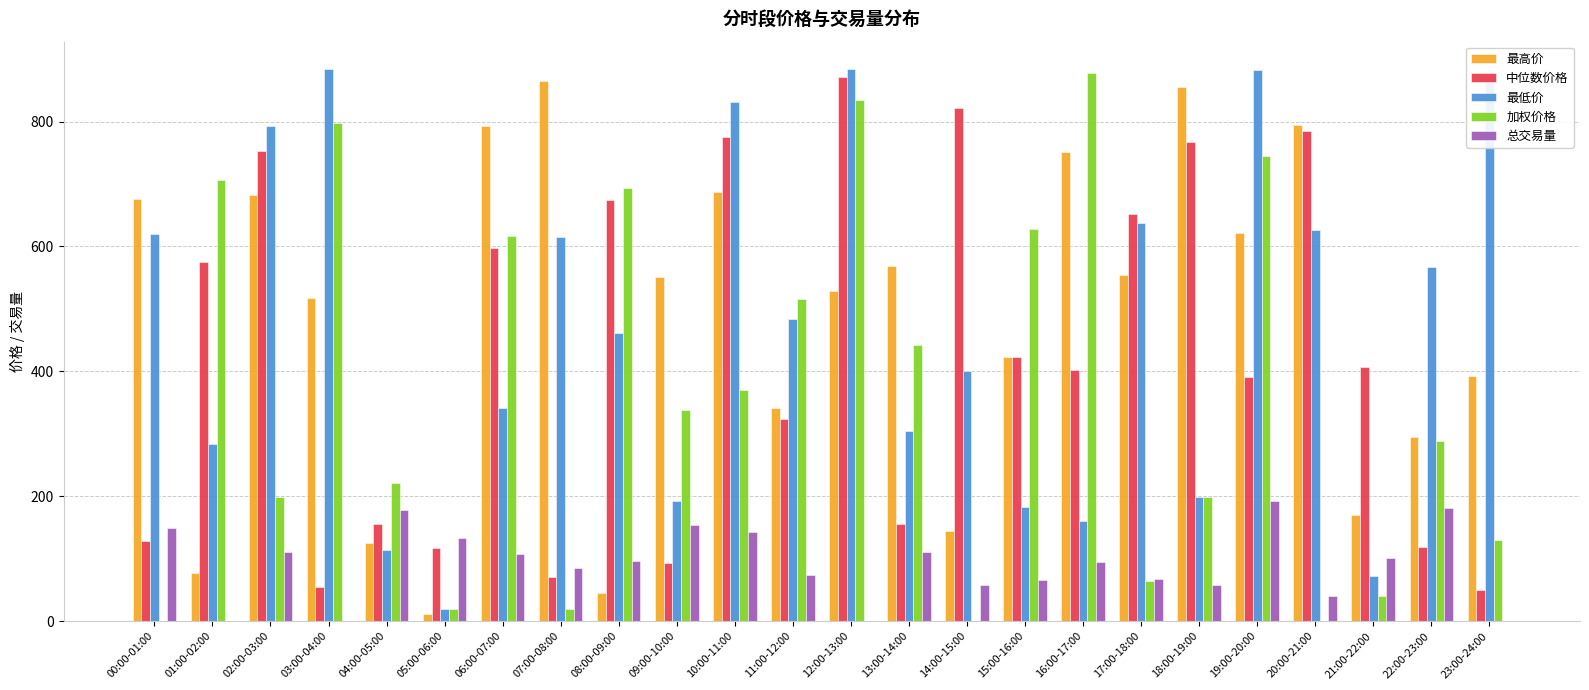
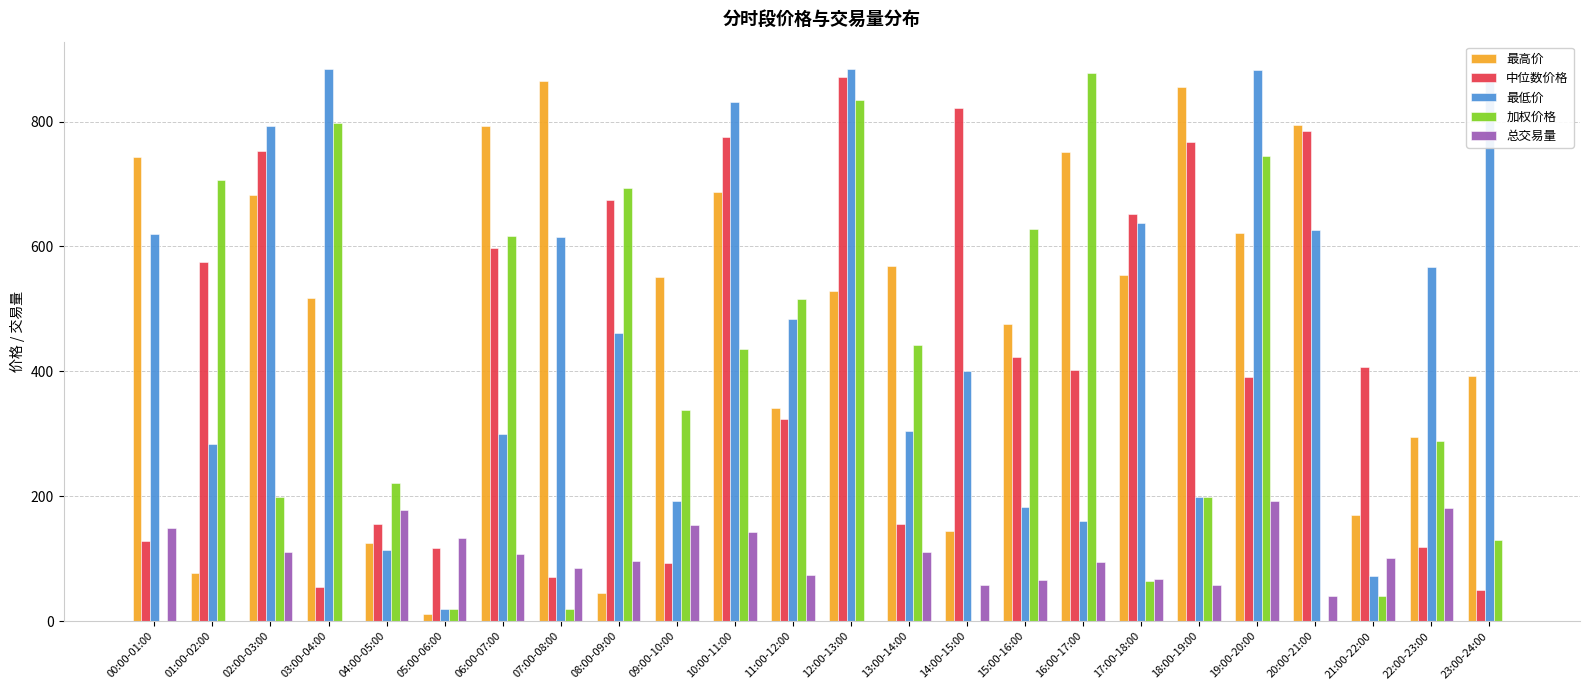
最高价, 00:00-01:00: 680 -> 740
最低价, 06:00-07:00: 340 -> 300
加权价格, 10:00-11:00: 370 -> 440
最高价, 15:00-16:00: 420 -> 480
